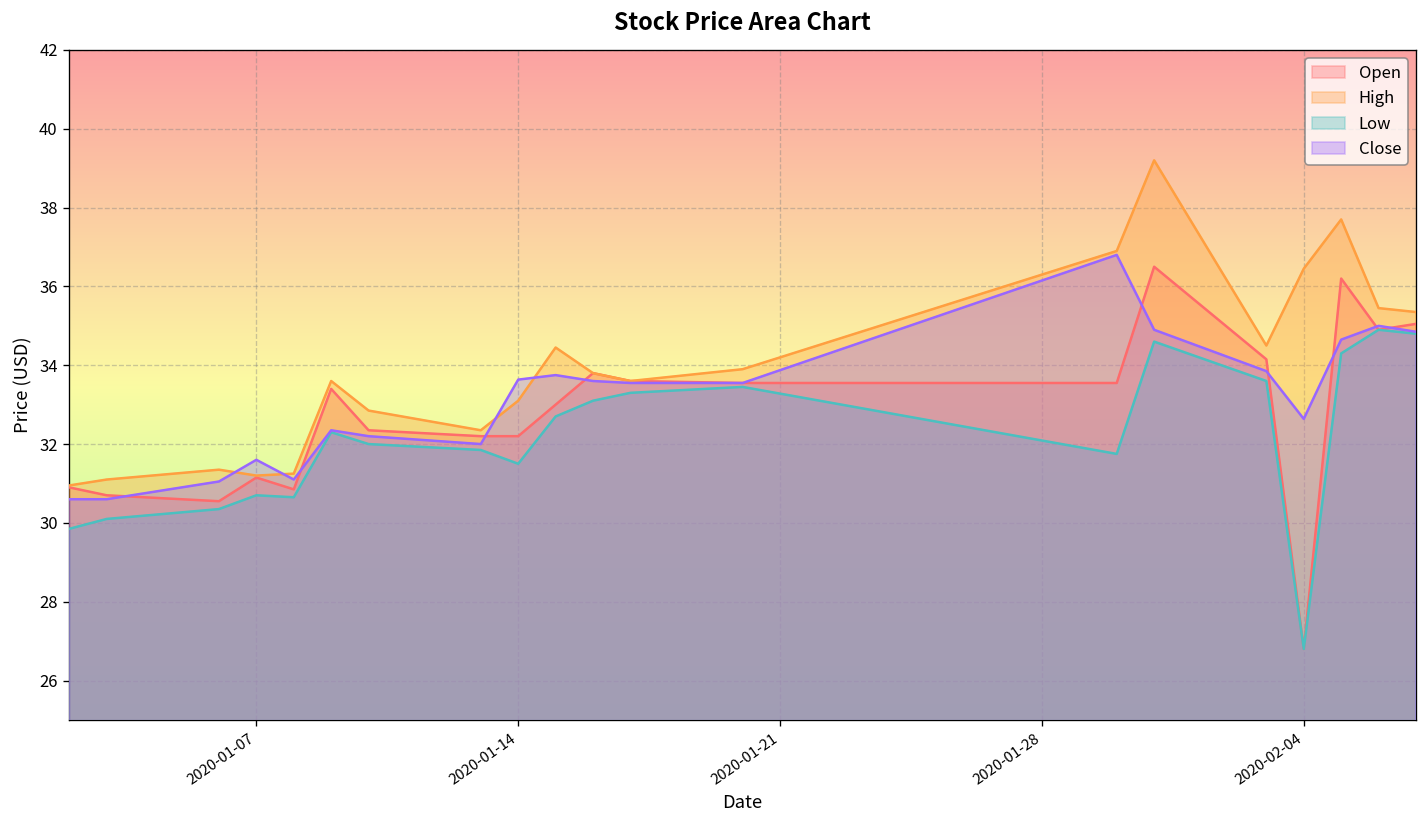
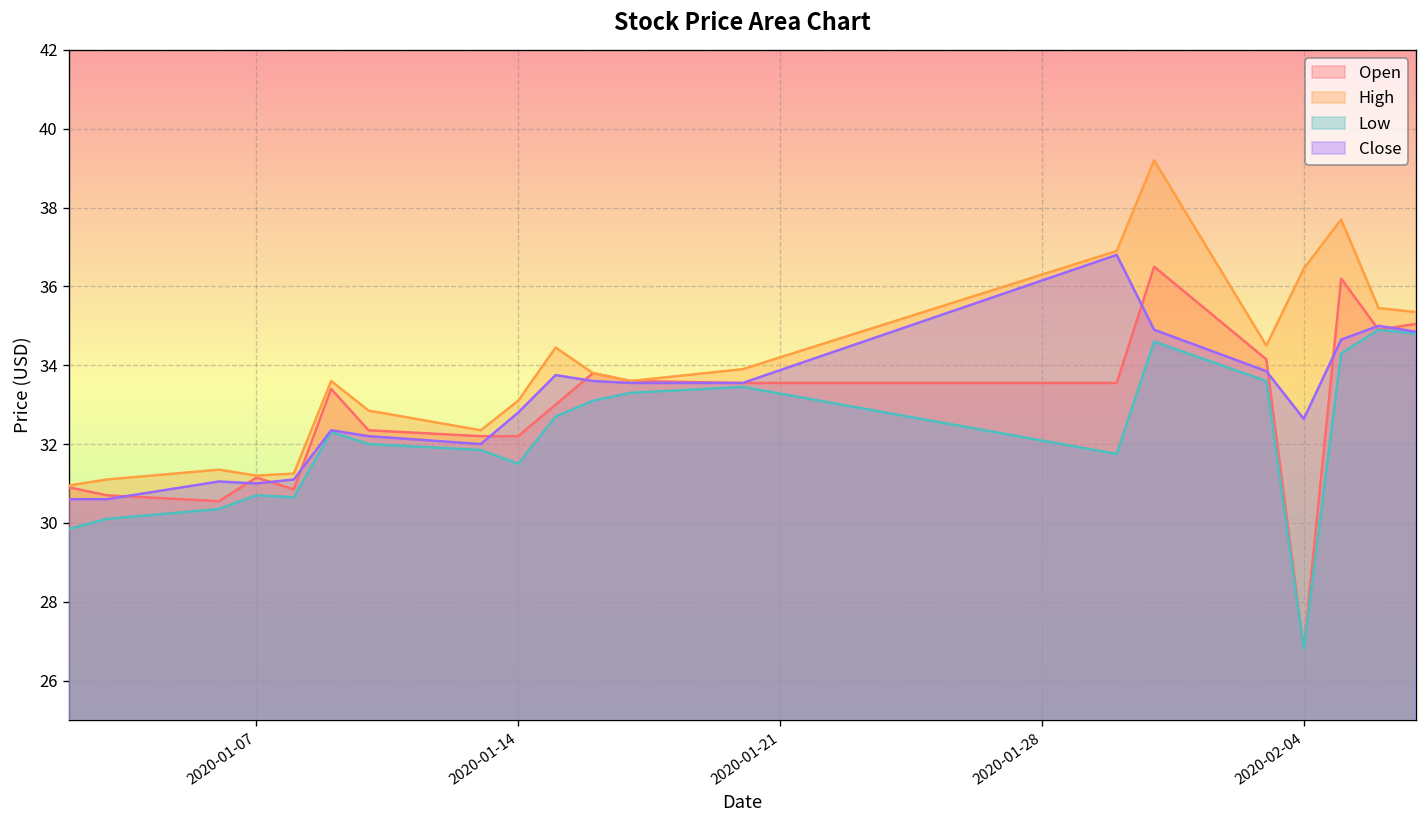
Close, 2020-01-07: 31.6 -> 31.0
Close, 2020-01-14: 33.6 -> 32.8
